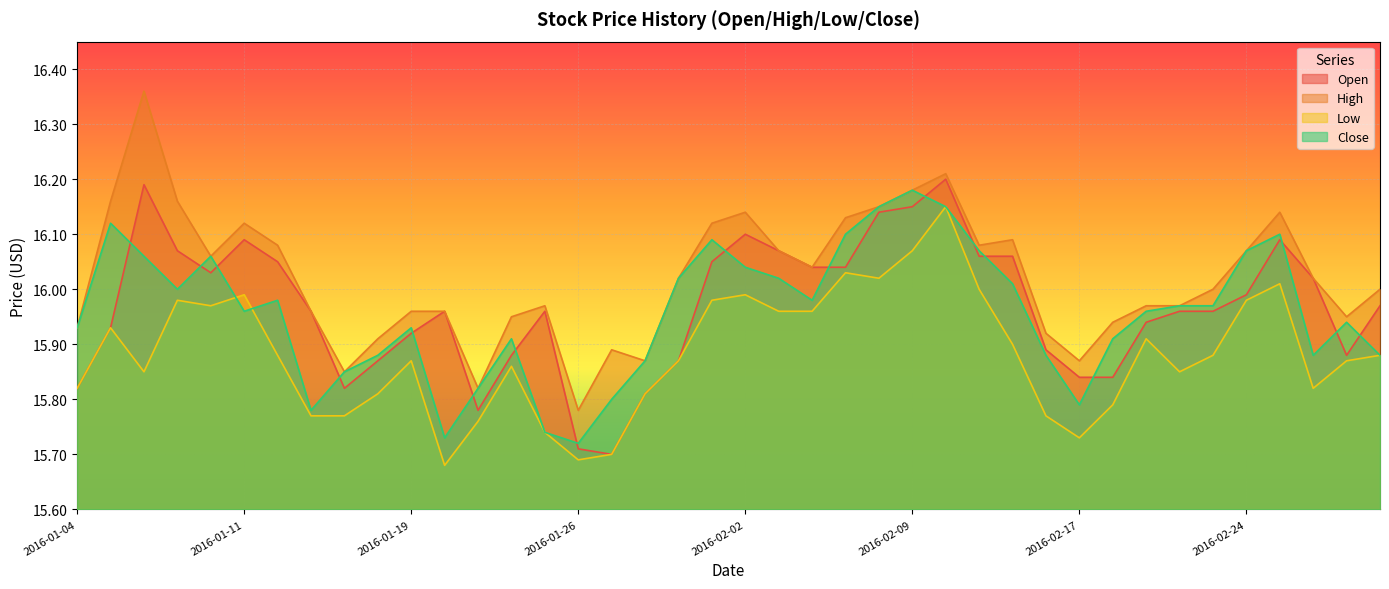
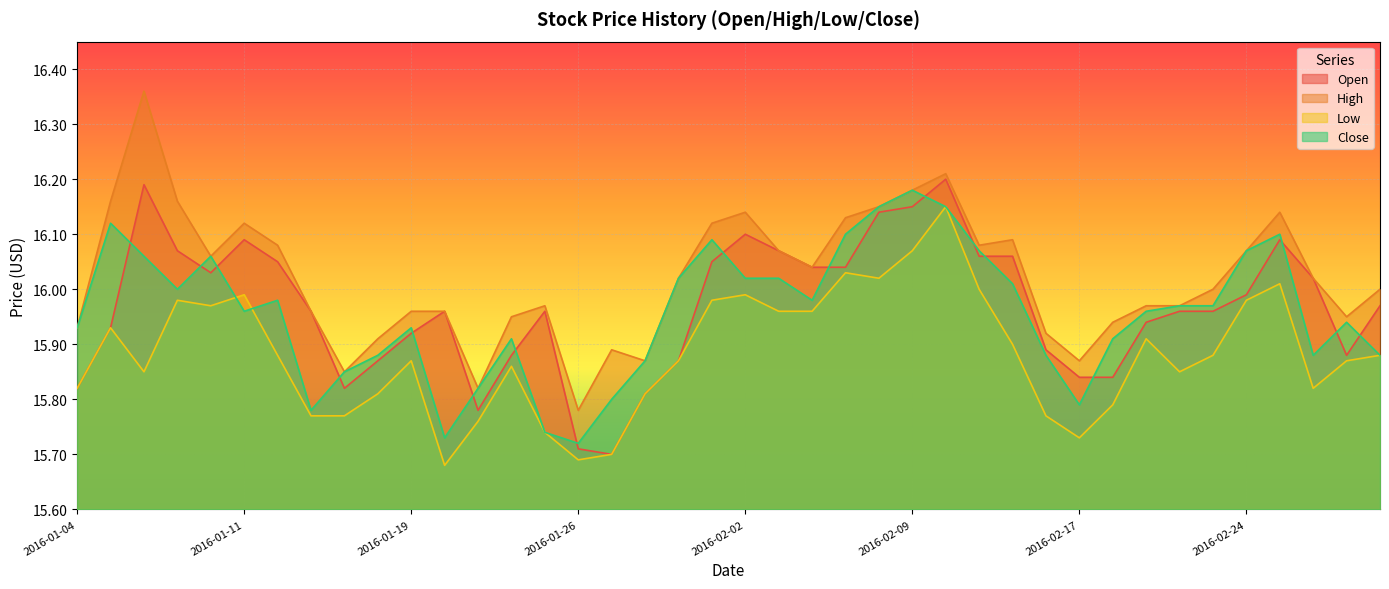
Close, 2016-02-02: 16.04 -> 16.02
